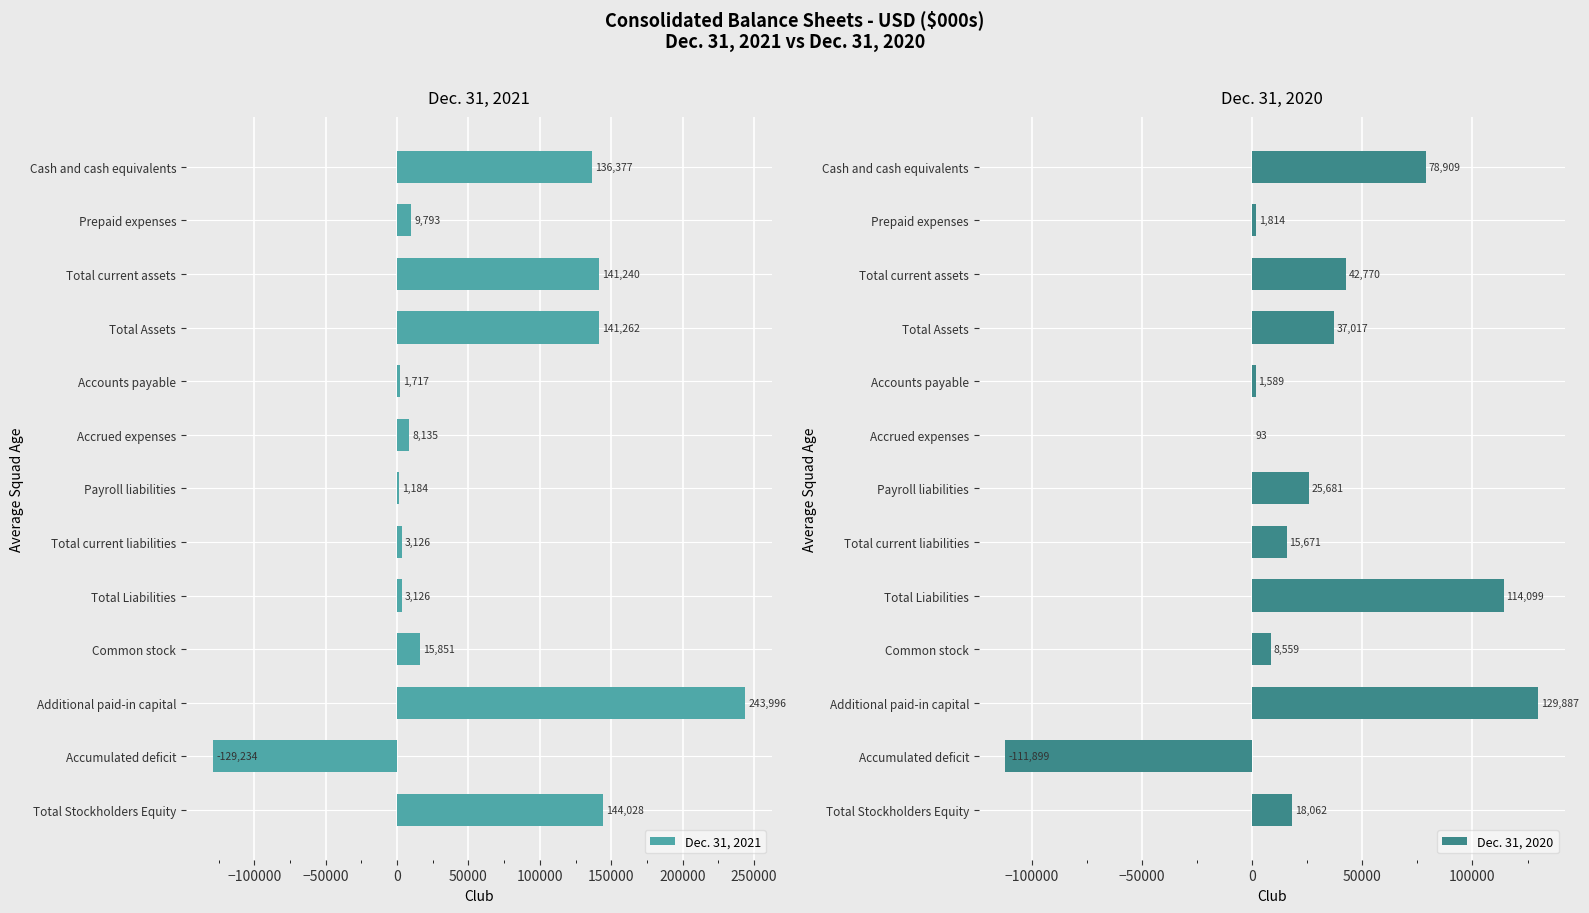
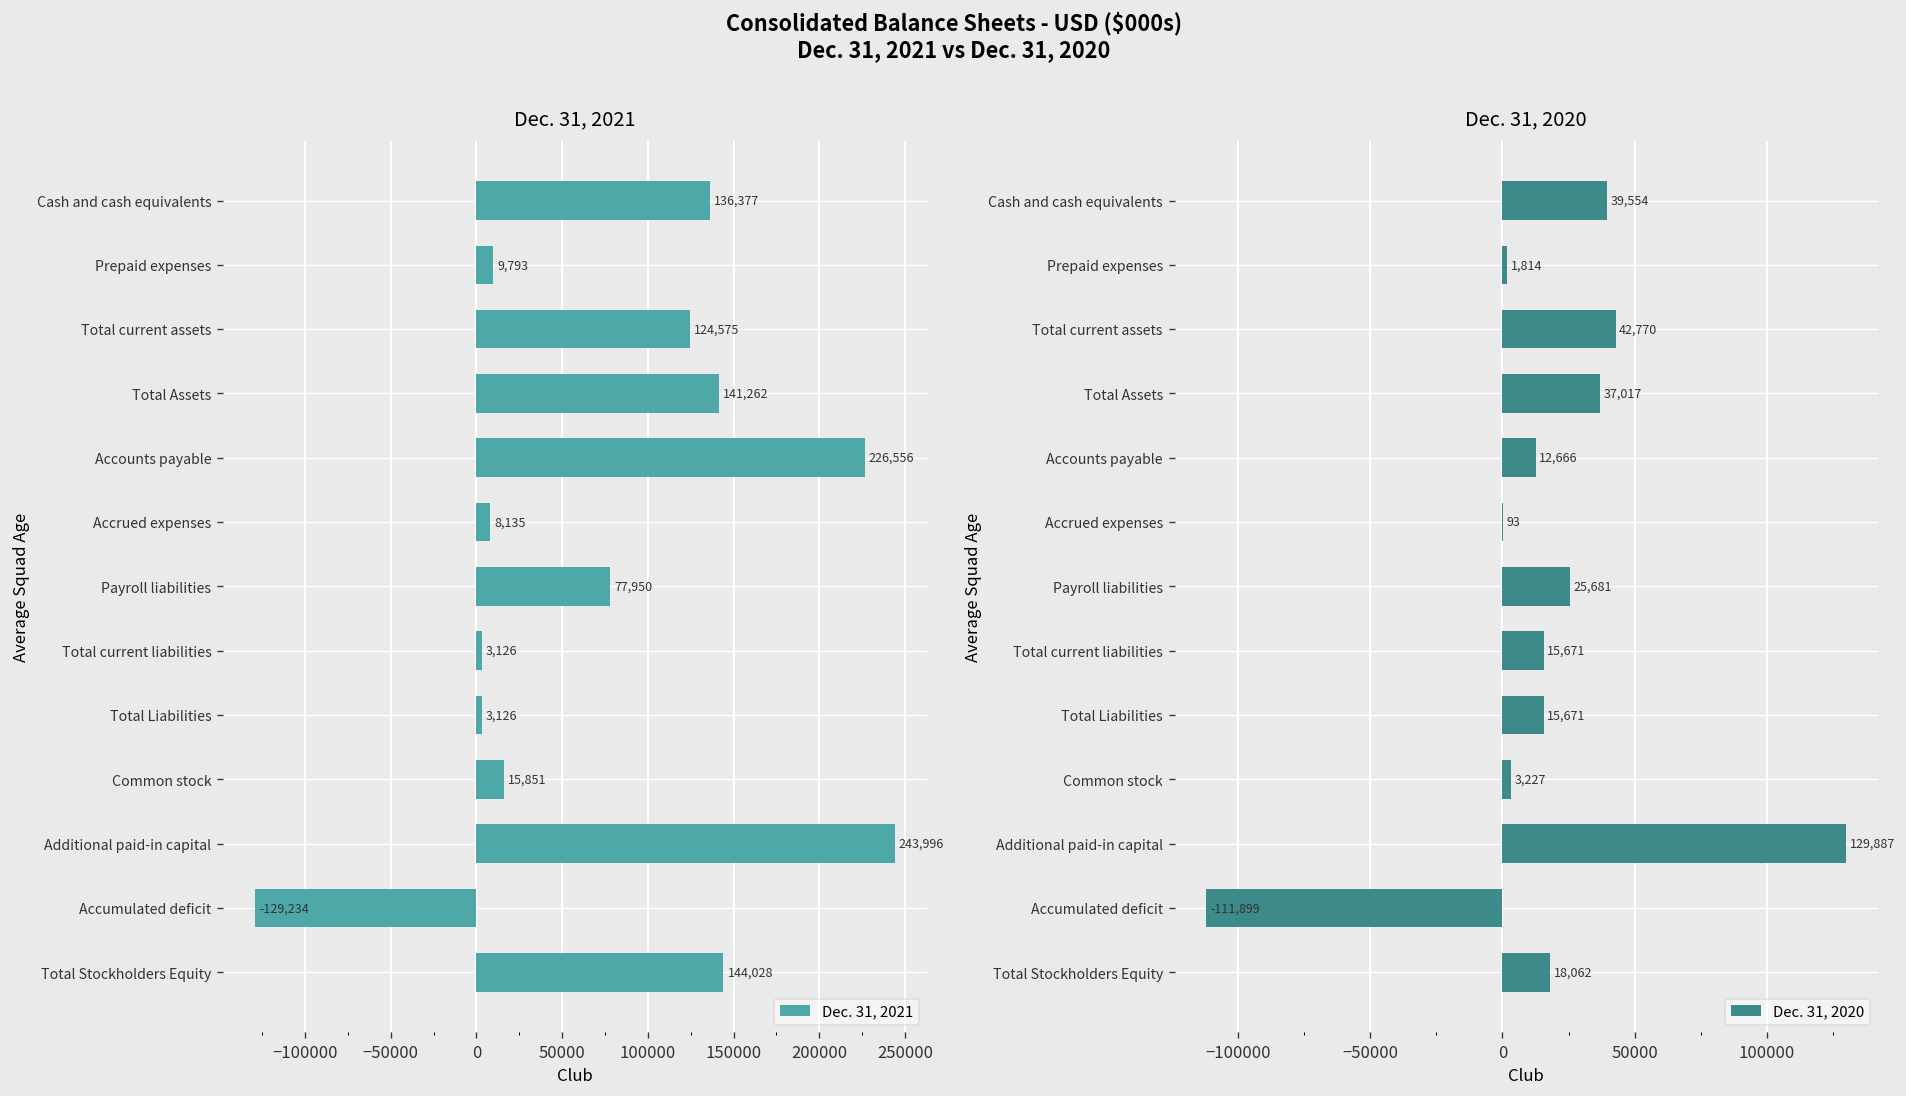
Dec. 31, 2021, Total current assets: 141,240 -> 124,575
Dec. 31, 2021, Accounts payable: 1,717 -> 226,556
Dec. 31, 2021, Payroll liabilities: 1,184 -> 77,950
Dec. 31, 2020, Cash and cash equivalents: 78,909 -> 39,554
Dec. 31, 2020, Accounts payable: 1,589 -> 12,666
Dec. 31, 2020, Total Liabilities: 114,099 -> 15,671
Dec. 31, 2020, Common stock: 8,559 -> 3,227
